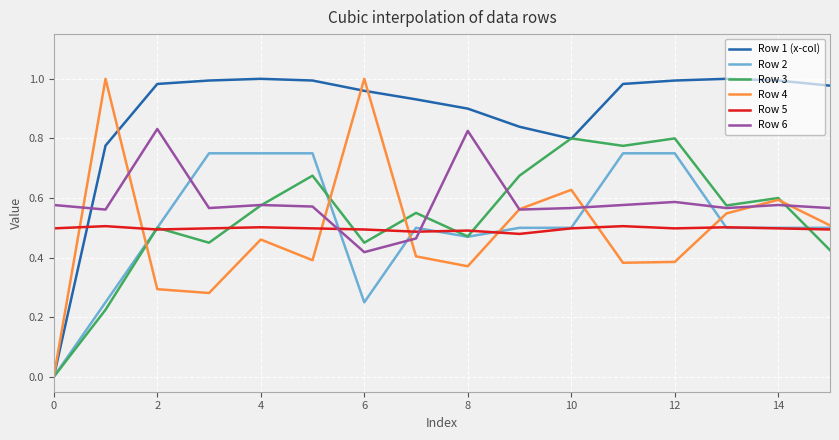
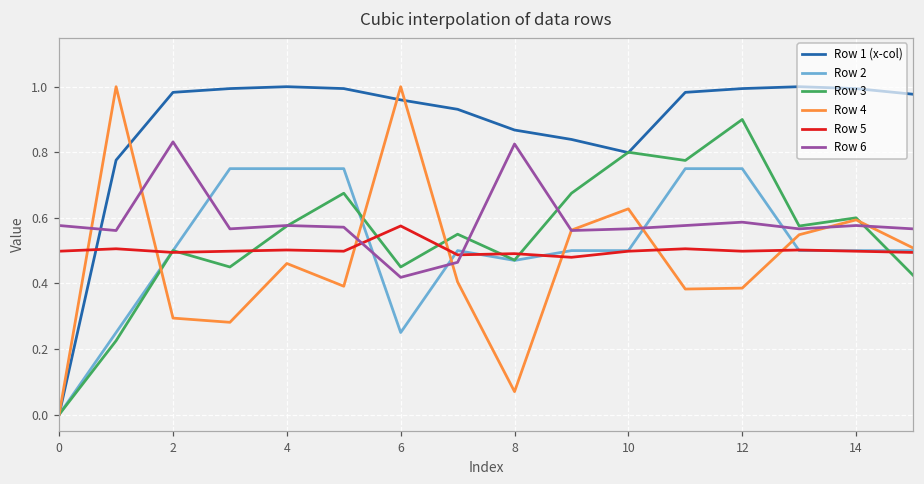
Row 5, 6: 0.49 -> 0.58
Row 1 (x-col), 8: 0.90 -> 0.87
Row 4, 8: 0.37 -> 0.07
Row 3, 12: 0.8 -> 0.9
